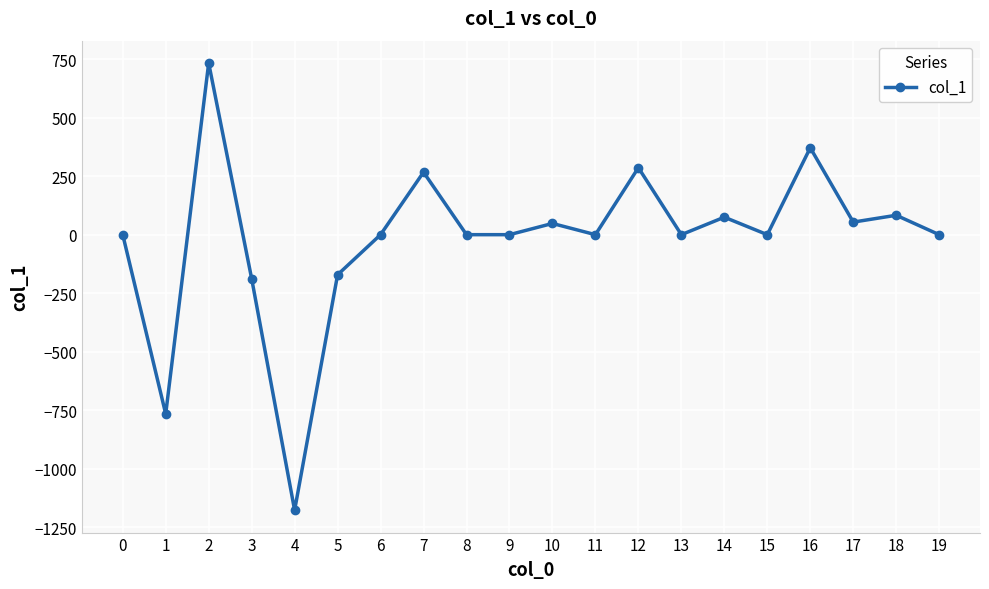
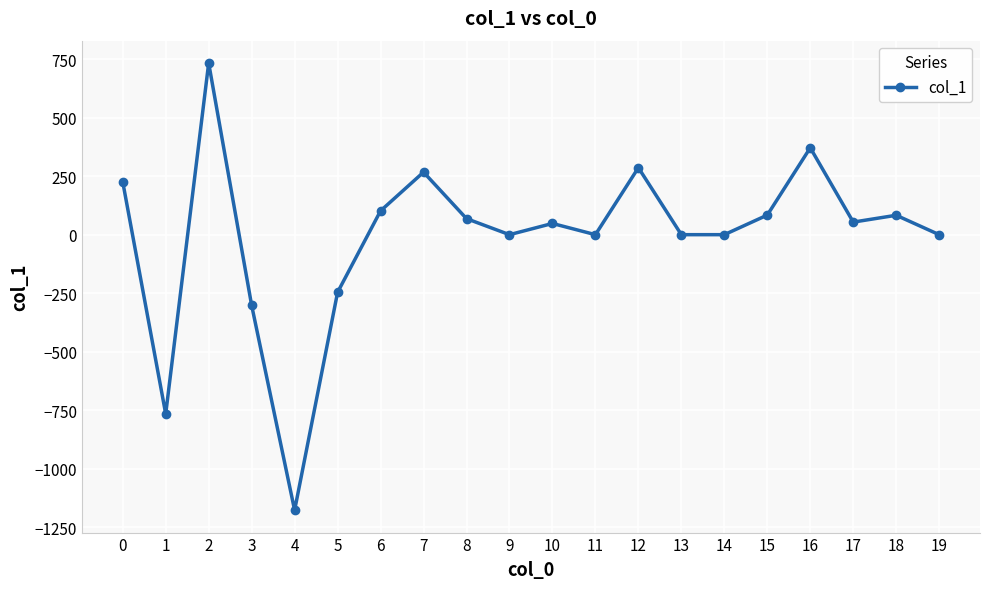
0: 0 -> 230
3: -190 -> -300
5: -170 -> -250
6: 0 -> 100
8: 0 -> 70
14: 70 -> 0
15: 0 -> 80
